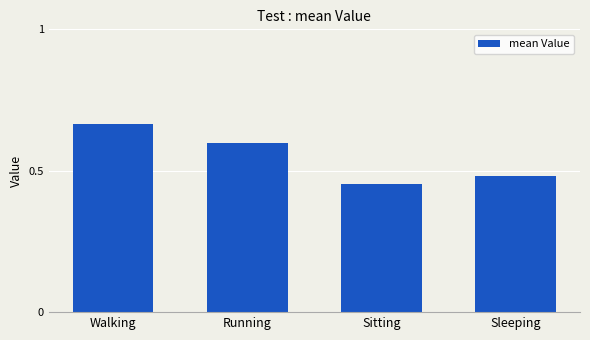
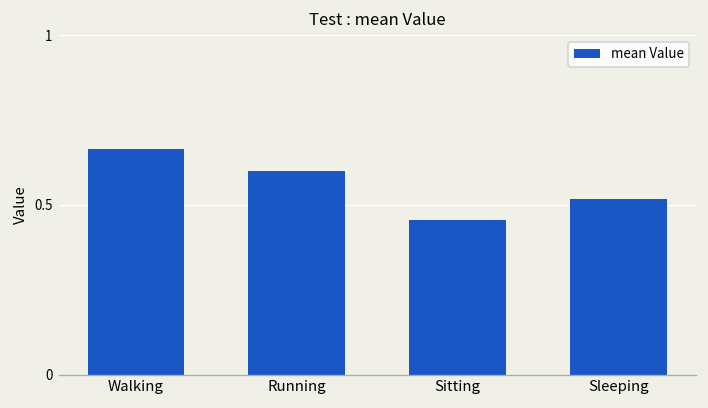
Sleeping: 0.48 -> 0.52
